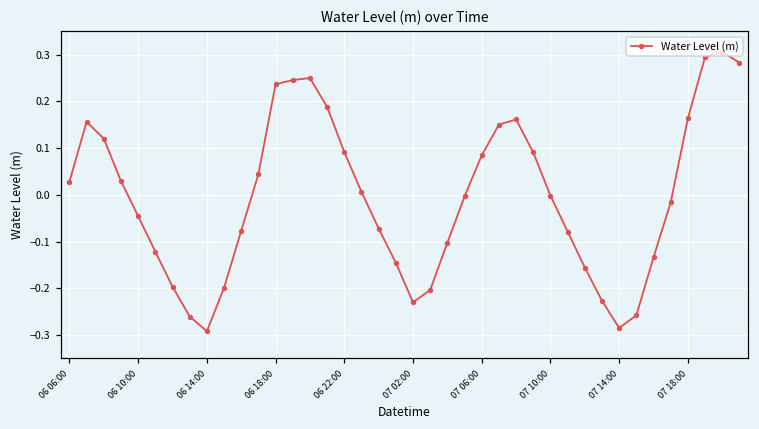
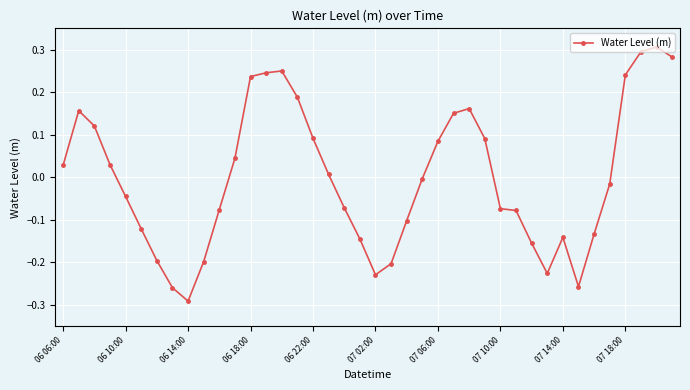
07 10:00: 0.00 -> -0.07
07 14:00: -0.28 -> -0.14
07 18:00: 0.16 -> 0.24
